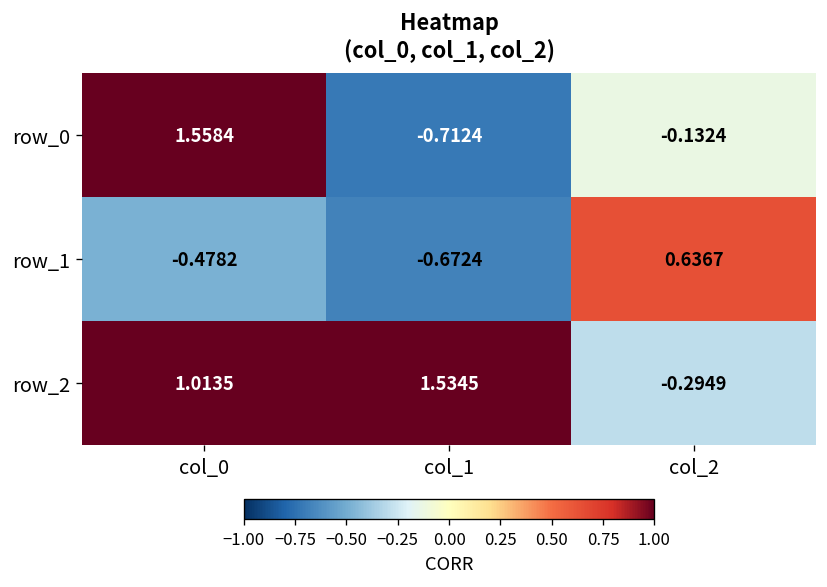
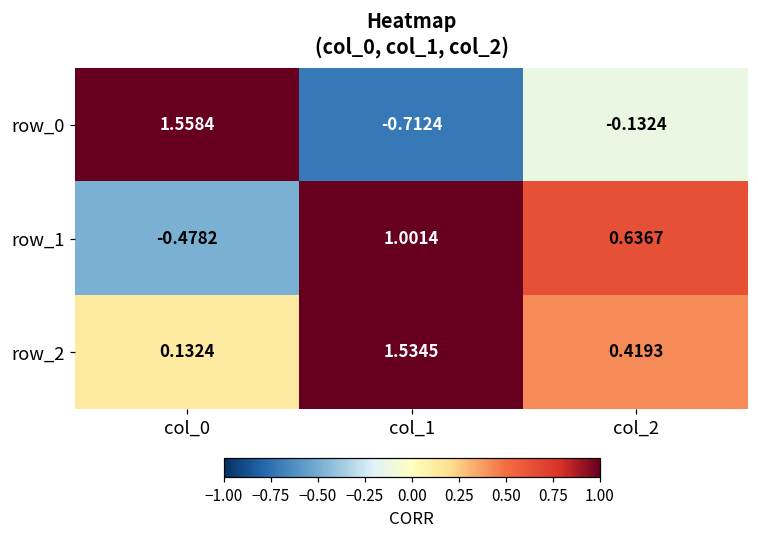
row_1, col_1: -0.6724 -> 1.0014
row_2, col_0: 1.0135 -> 0.1324
row_2, col_2: -0.2949 -> 0.4193
